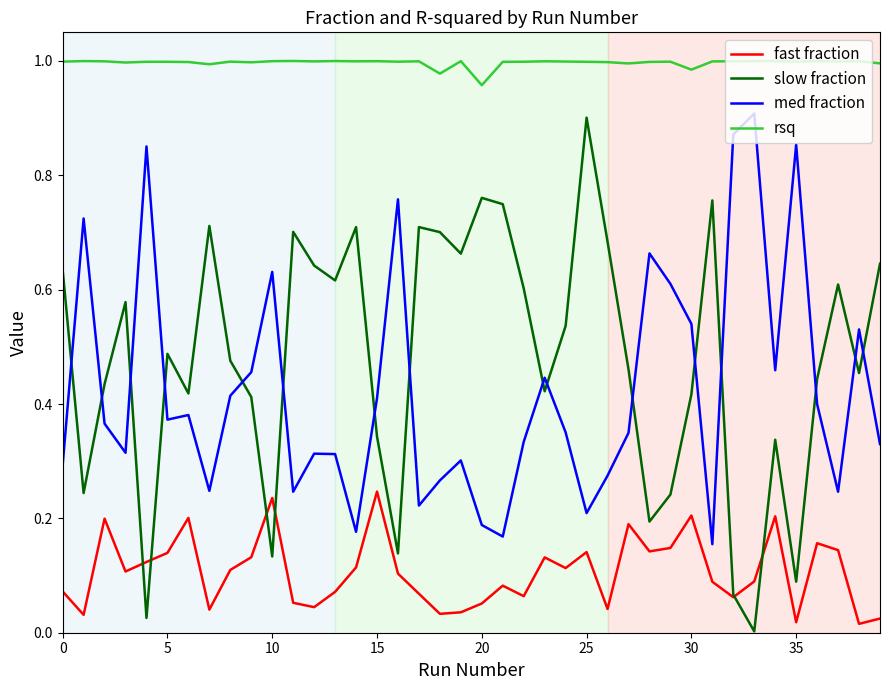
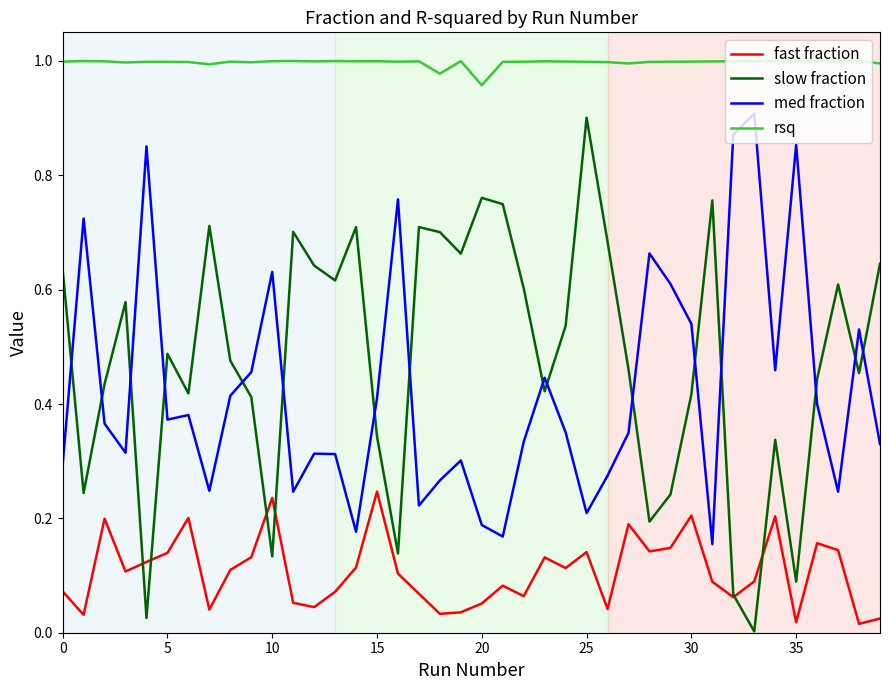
rsq, 30: 0.98 -> 1.00
